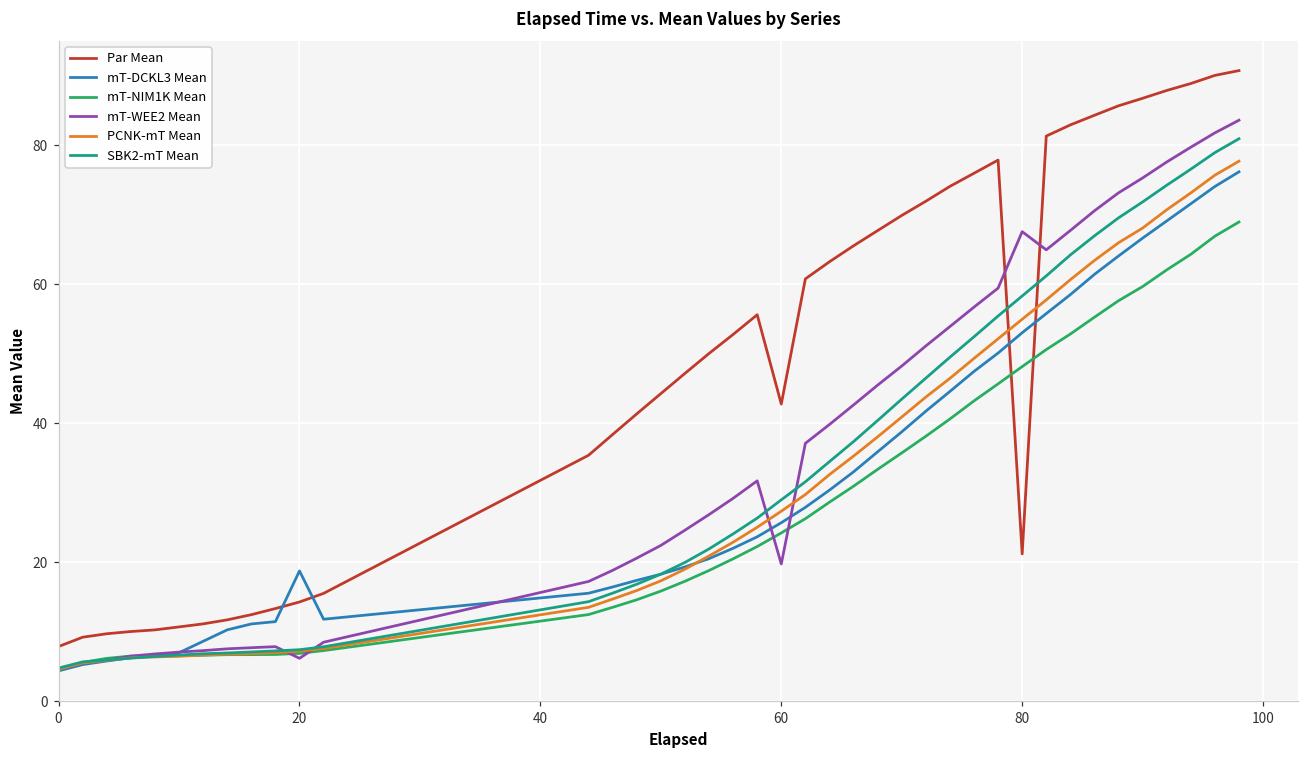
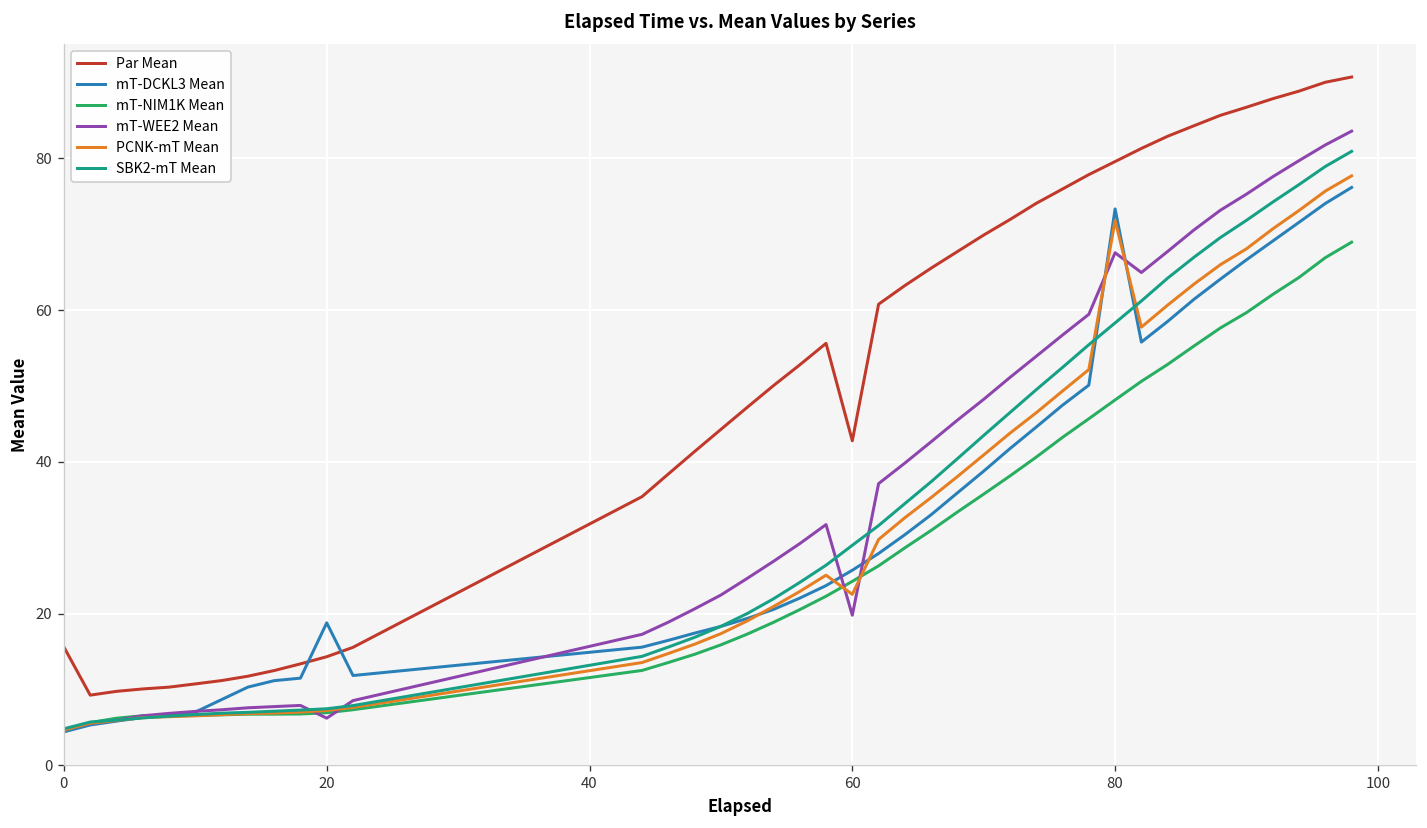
Par Mean, 0: 8 -> 16
PCNK-mT Mean, 60: 27 -> 23
Par Mean, 80: 21 -> 80
mT-DCKL3 Mean, 80: 53 -> 73
PCNK-mT Mean, 80: 55 -> 72
